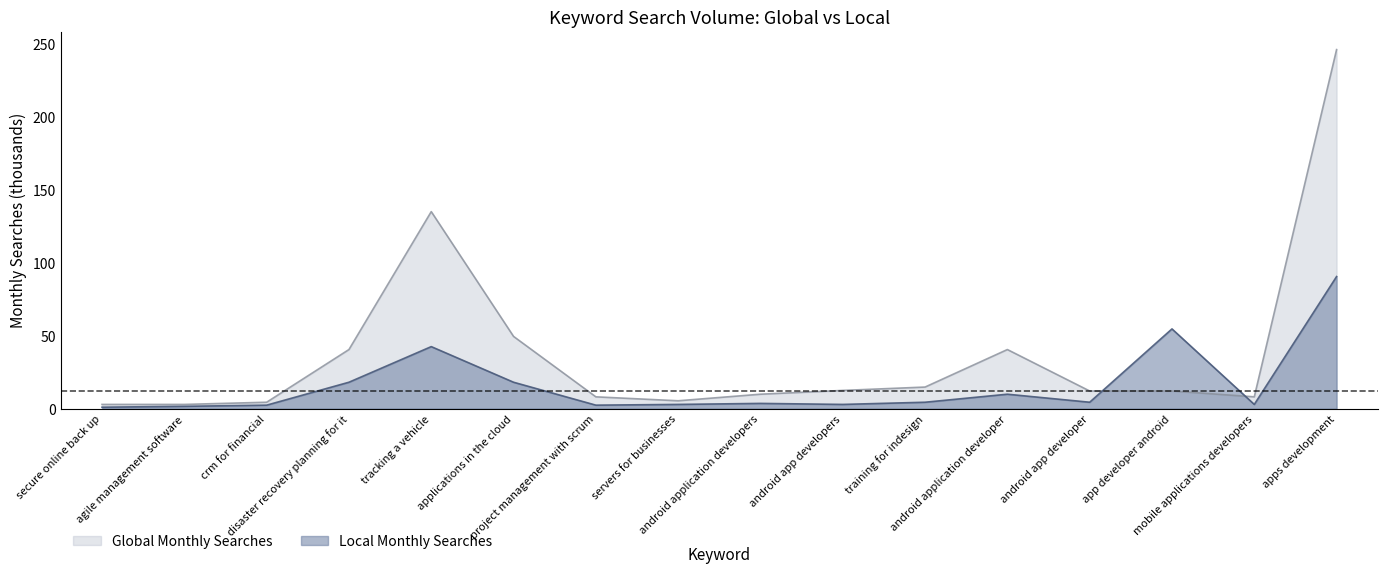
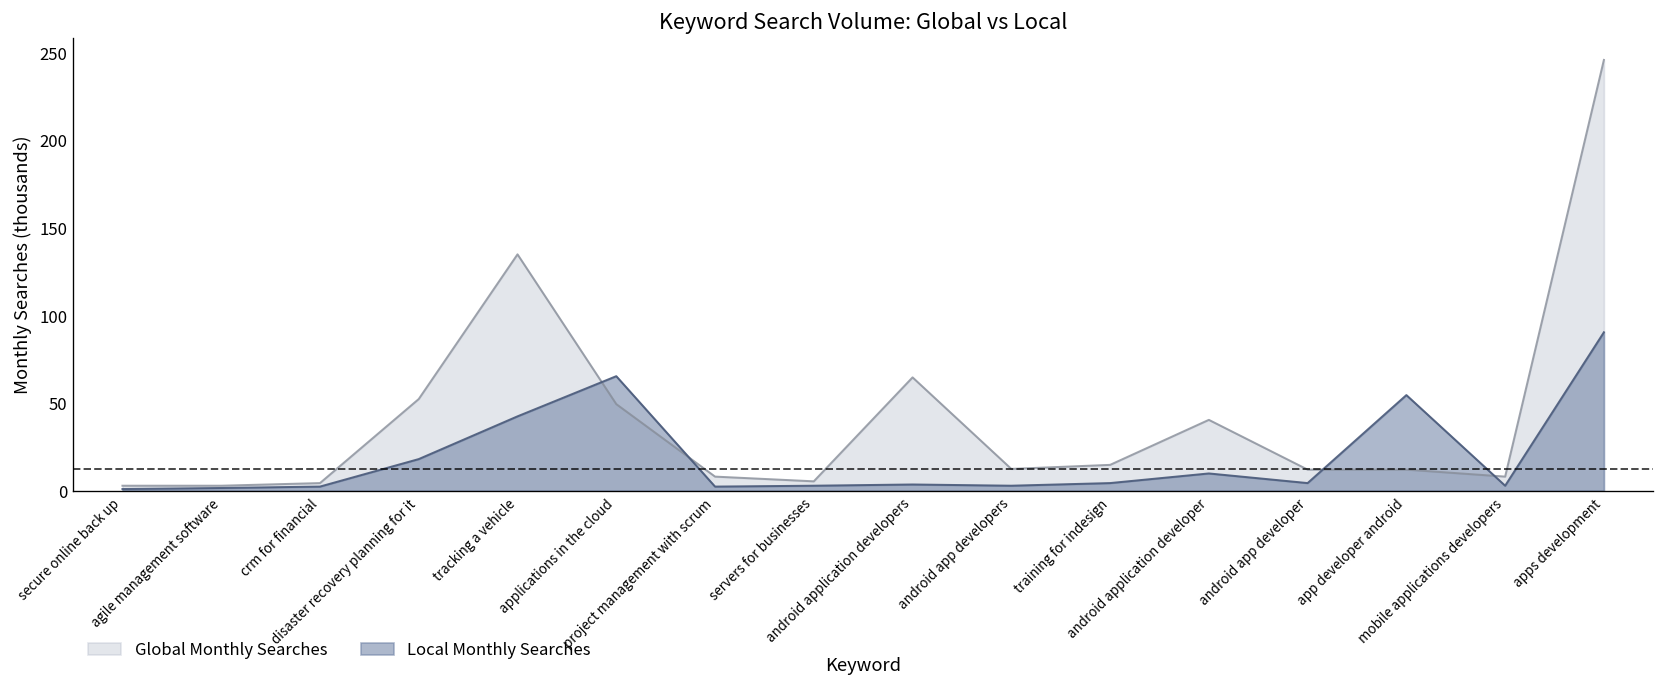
Global Monthly Searches, disaster recovery planning for it: 41 -> 52
Local Monthly Searches, applications in the cloud: 18 -> 65
Global Monthly Searches, android application developers: 10 -> 65
